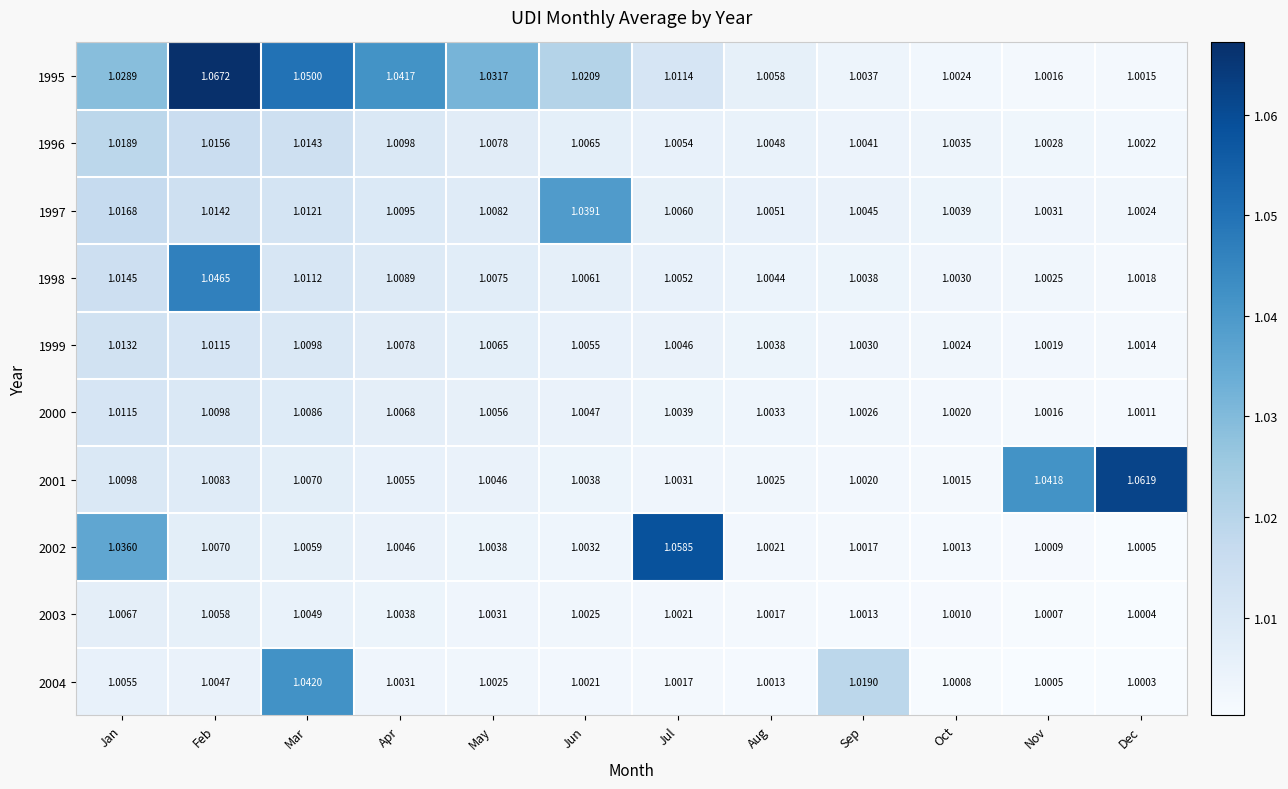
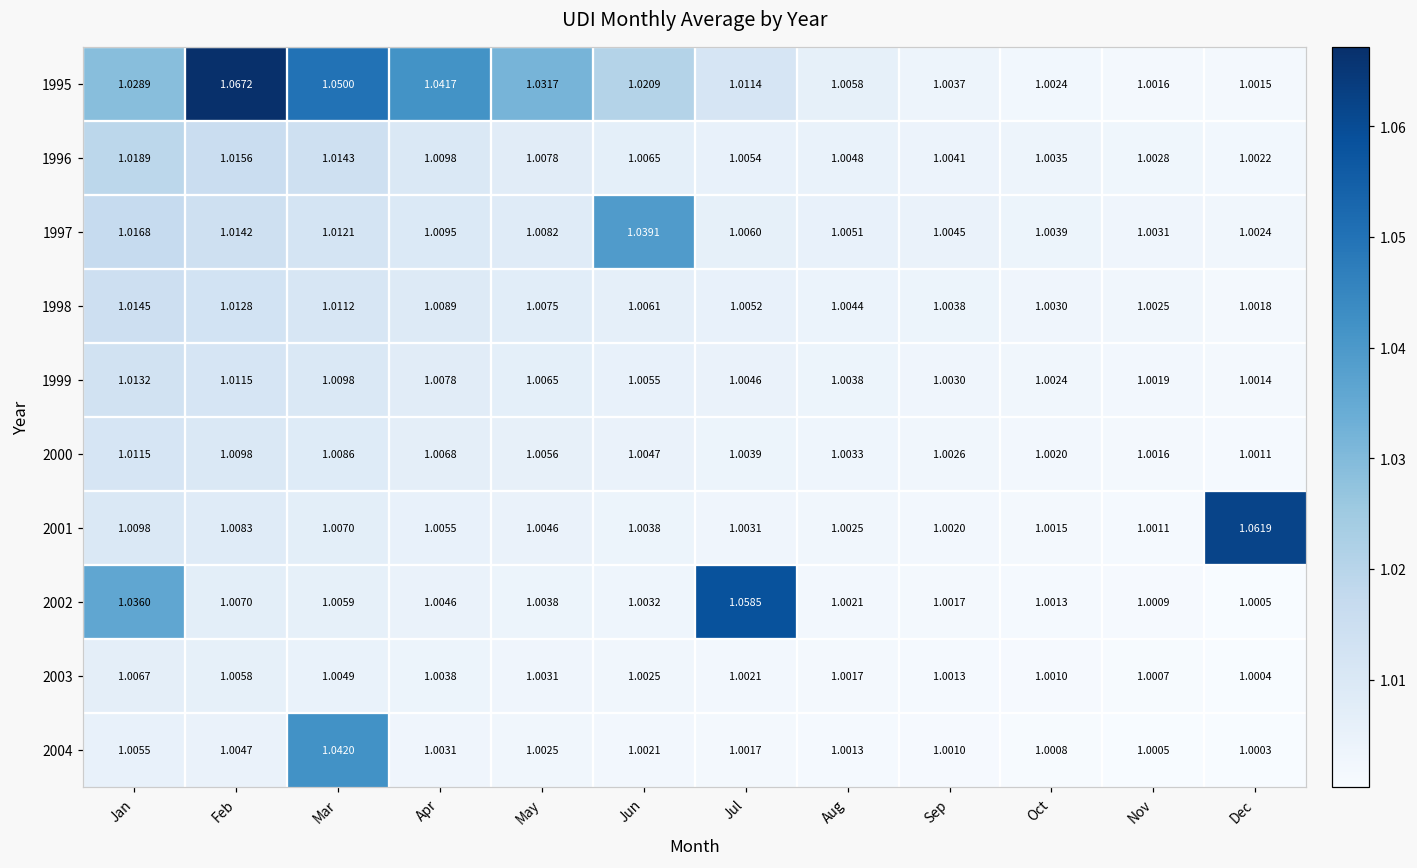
1998, Feb: 1.0465 -> 1.0128
2001, Nov: 1.0418 -> 1.0011
2004, Sep: 1.0190 -> 1.0010
